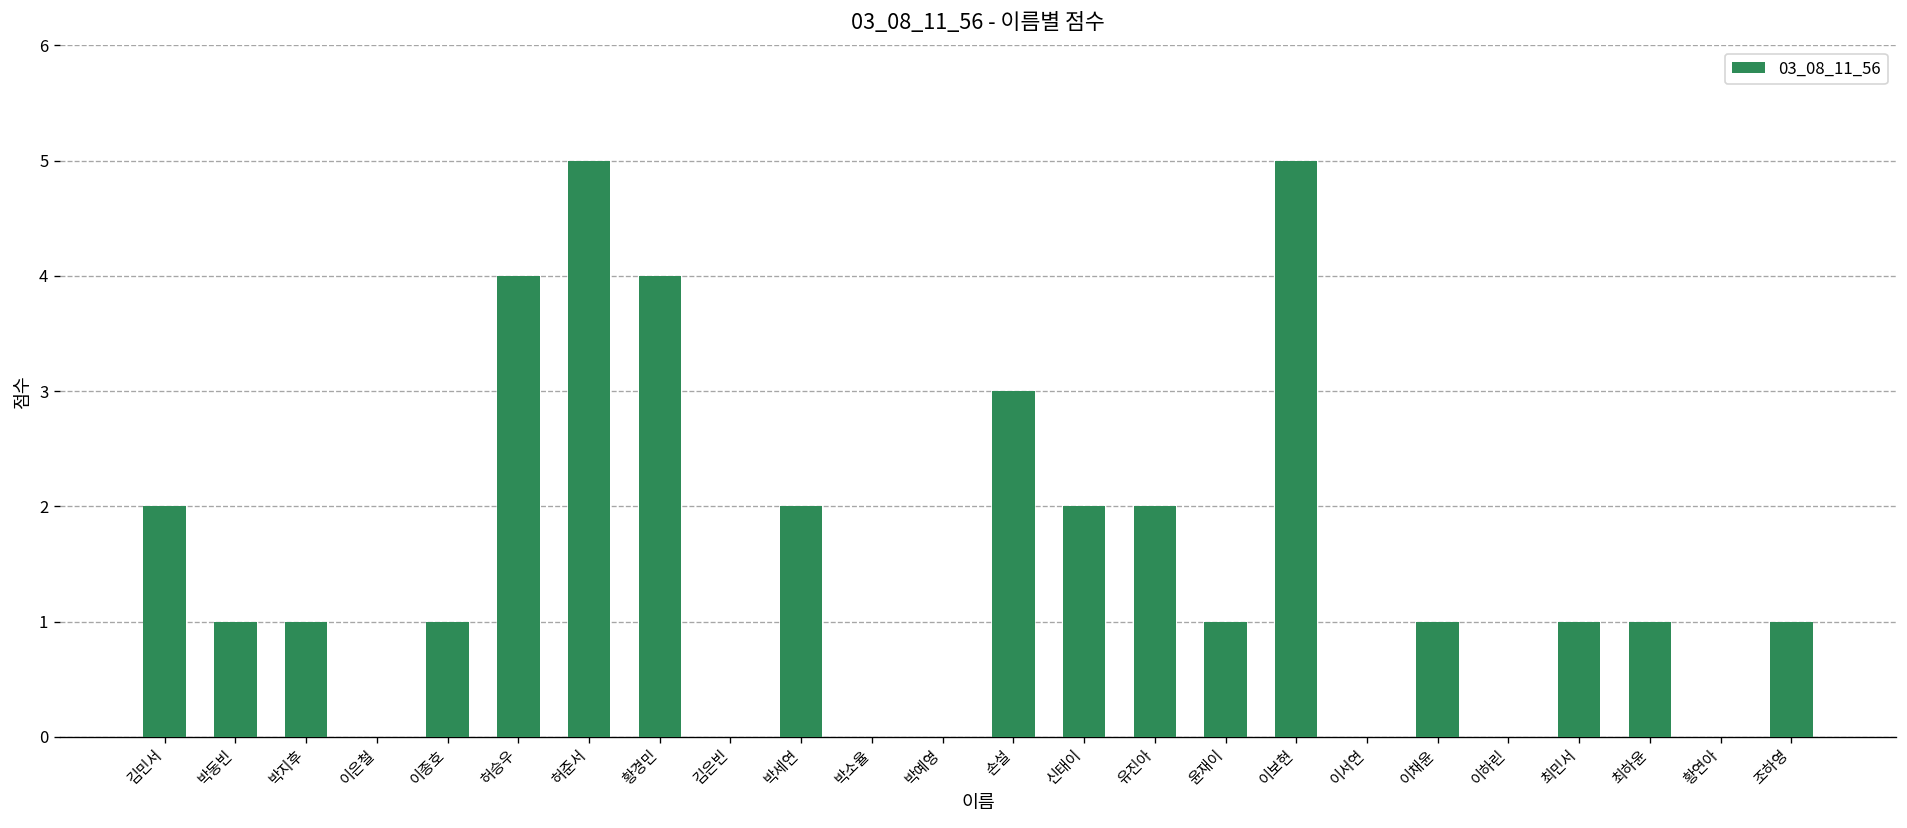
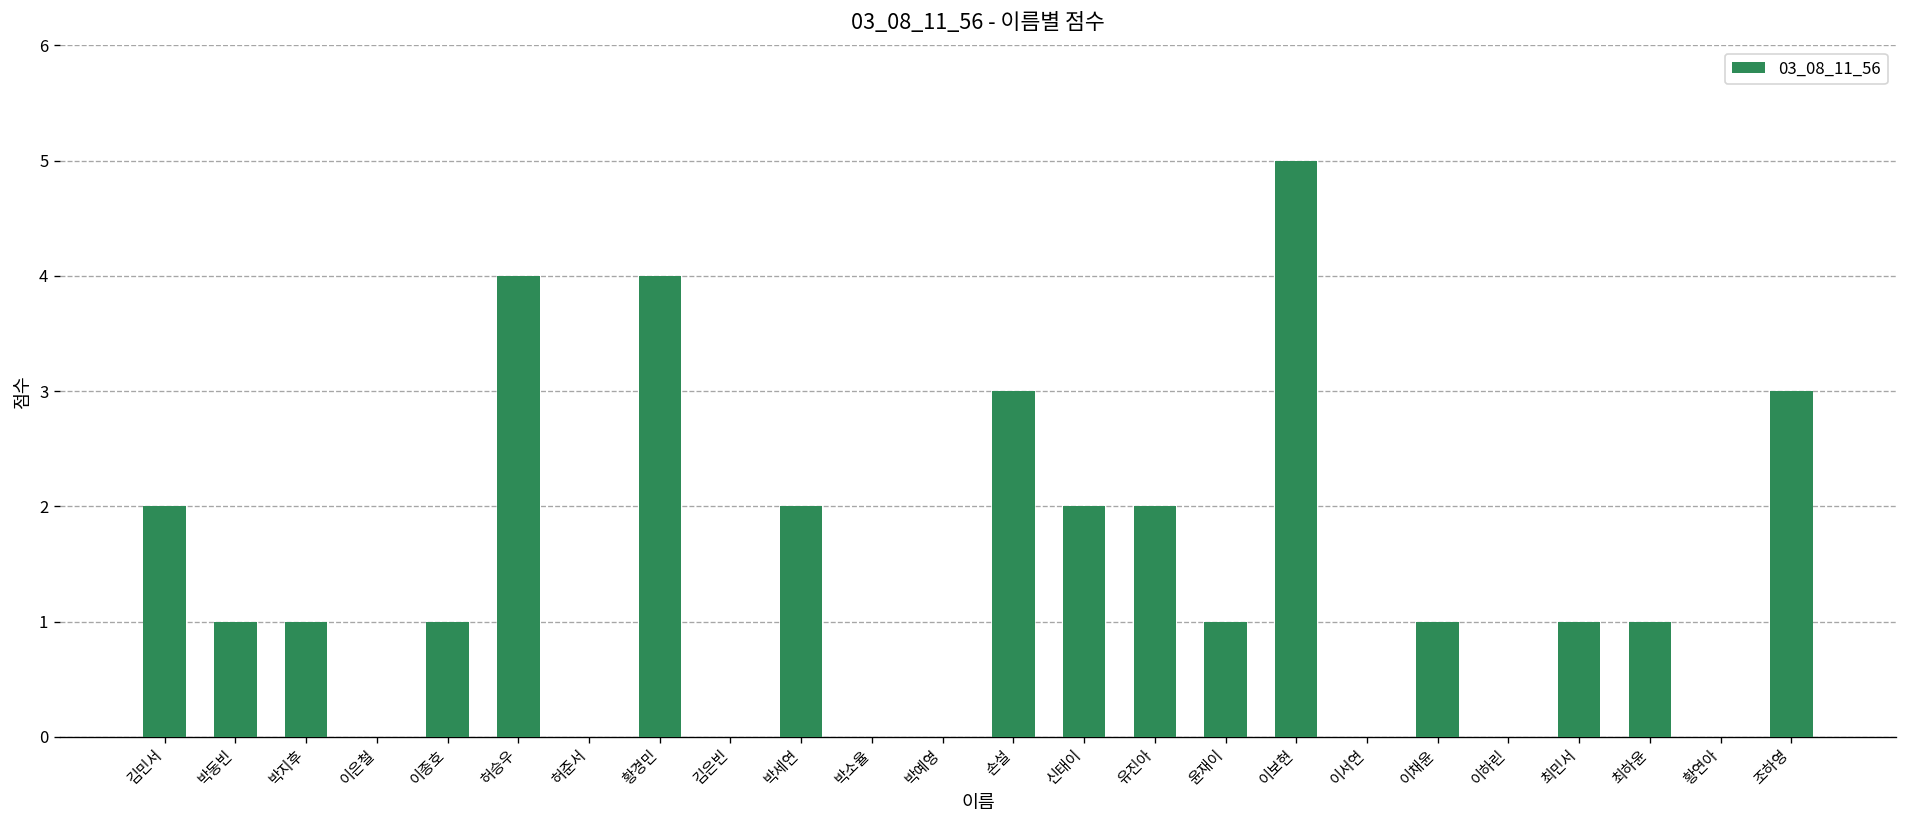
허준서: 5 -> 0
조하영: 1 -> 3
